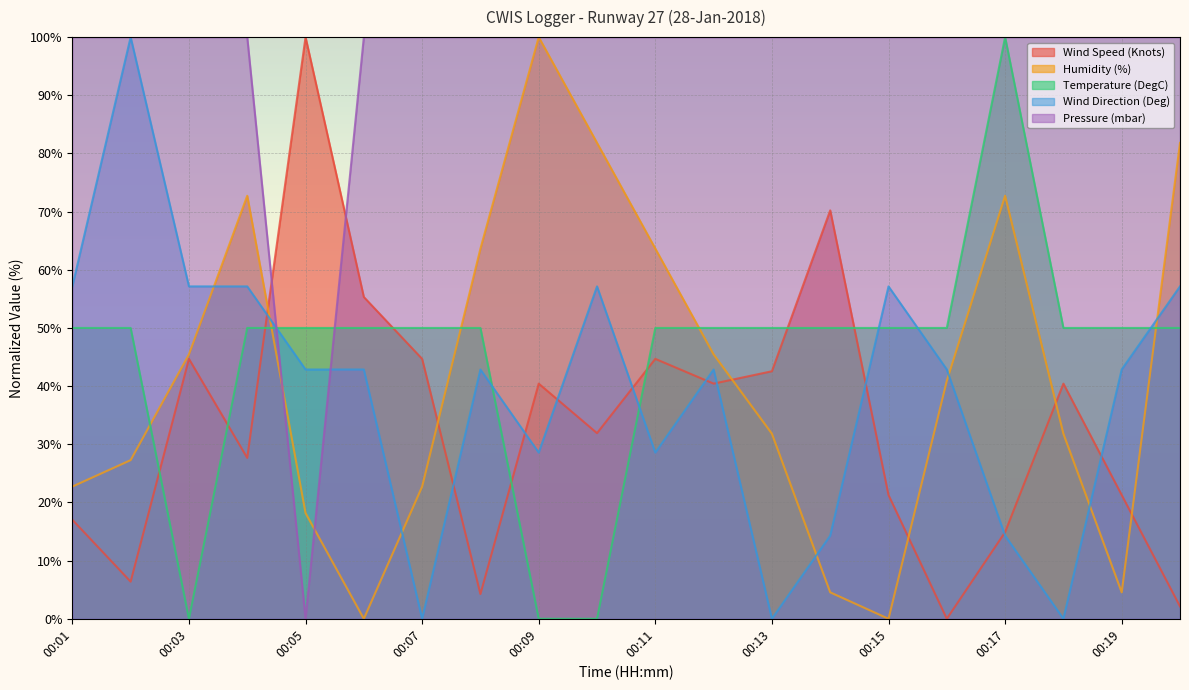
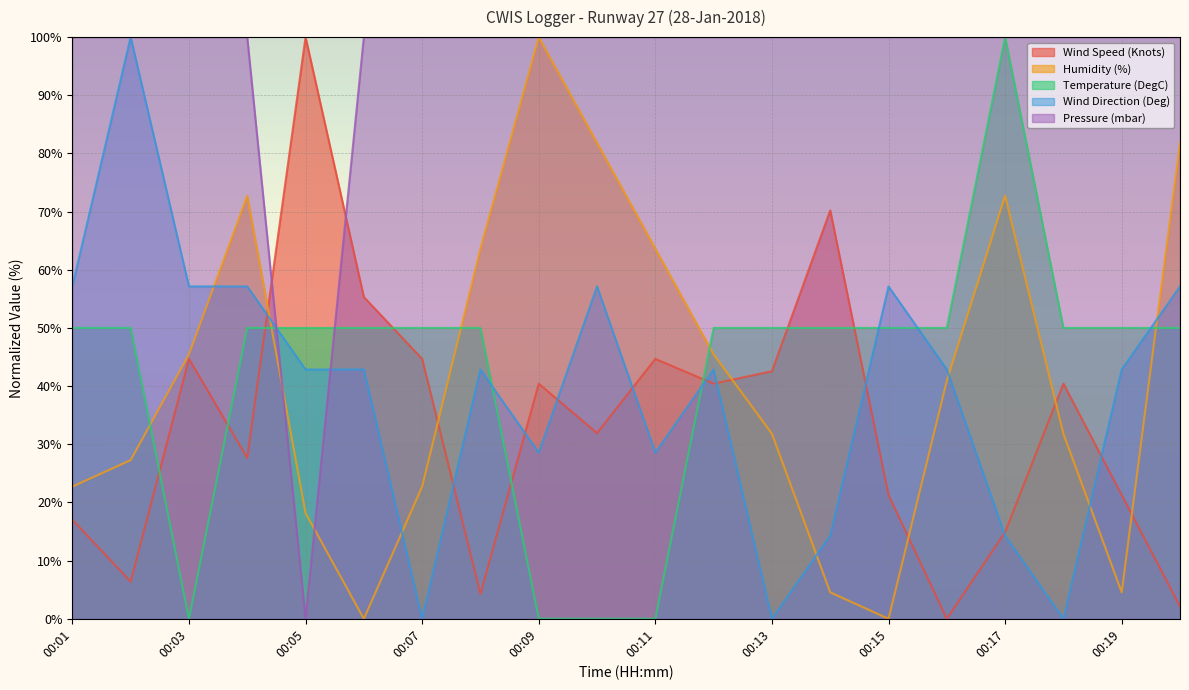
Temperature (DegC), 00:11: 50% -> 0%
